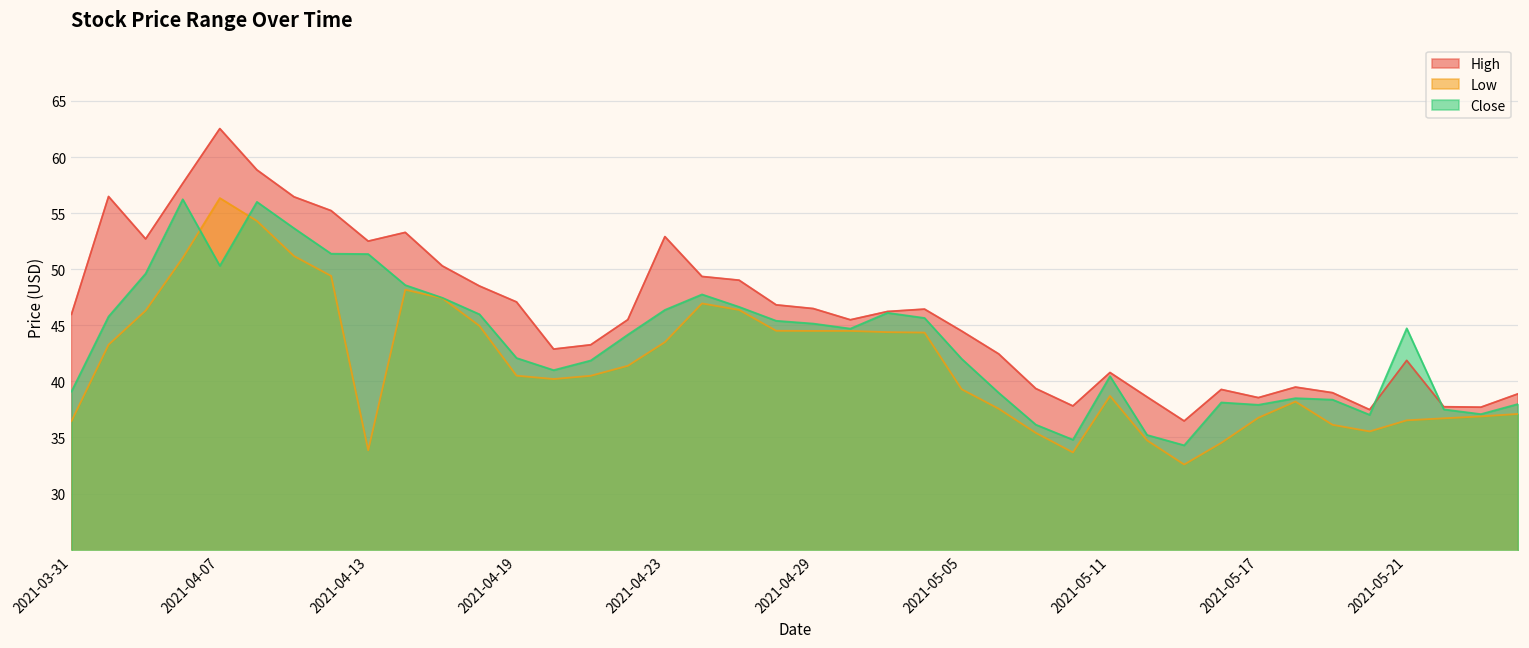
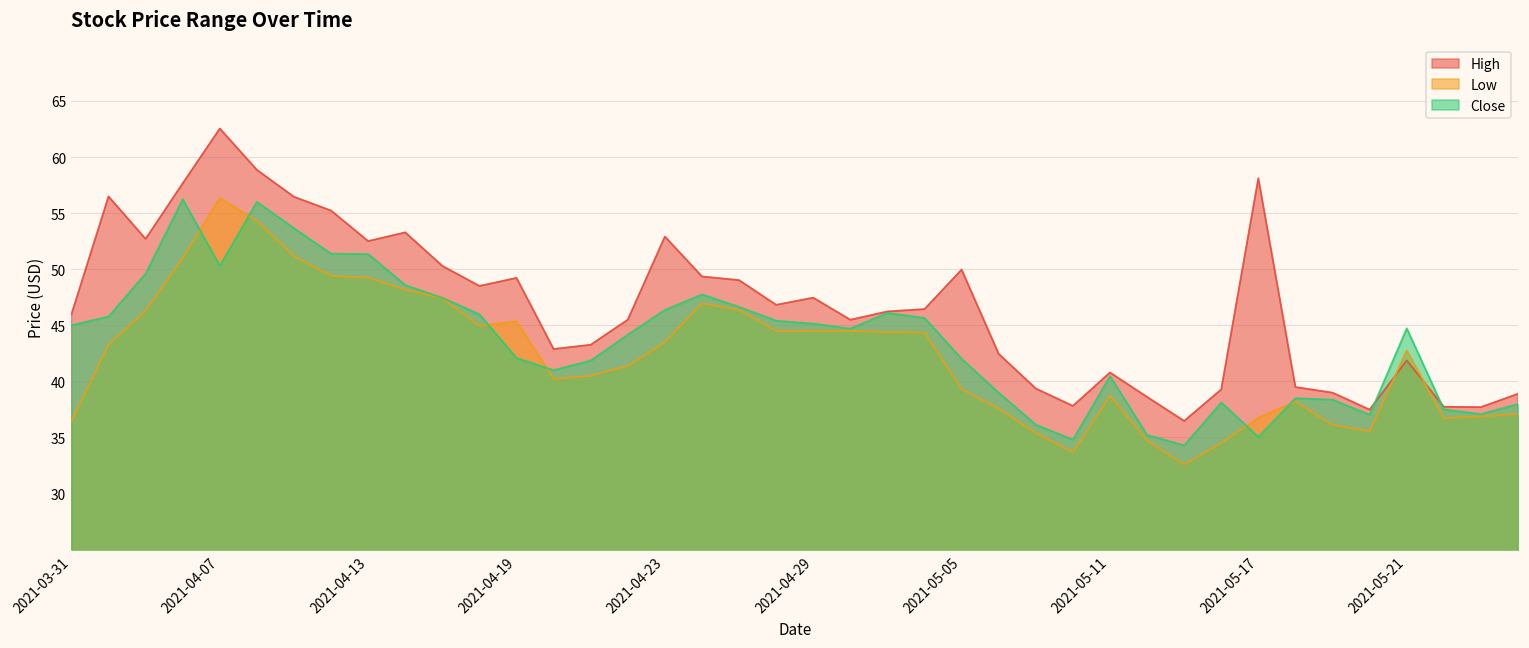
Close, 2021-03-31: 39.1 -> 45.0
Low, 2021-04-13: 33.9 -> 49.3
High, 2021-04-19: 47.1 -> 49.2
Low, 2021-04-19: 40.5 -> 45.3
High, 2021-04-29: 46.5 -> 47.5
High, 2021-05-05: 44.5 -> 50.0
High, 2021-05-17: 38.5 -> 58.1
Close, 2021-05-17: 37.9 -> 35.1
Low, 2021-05-21: 36.5 -> 42.8
